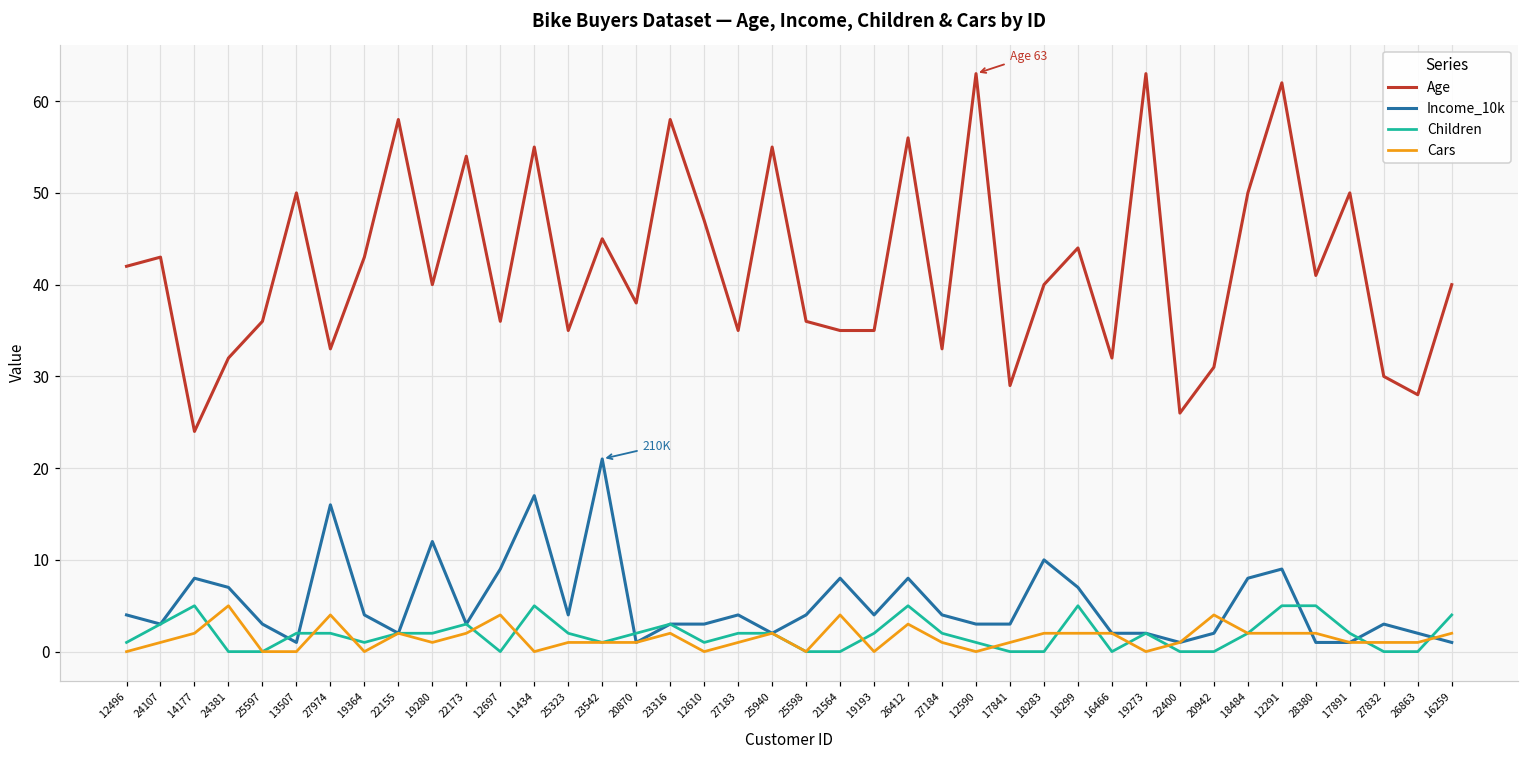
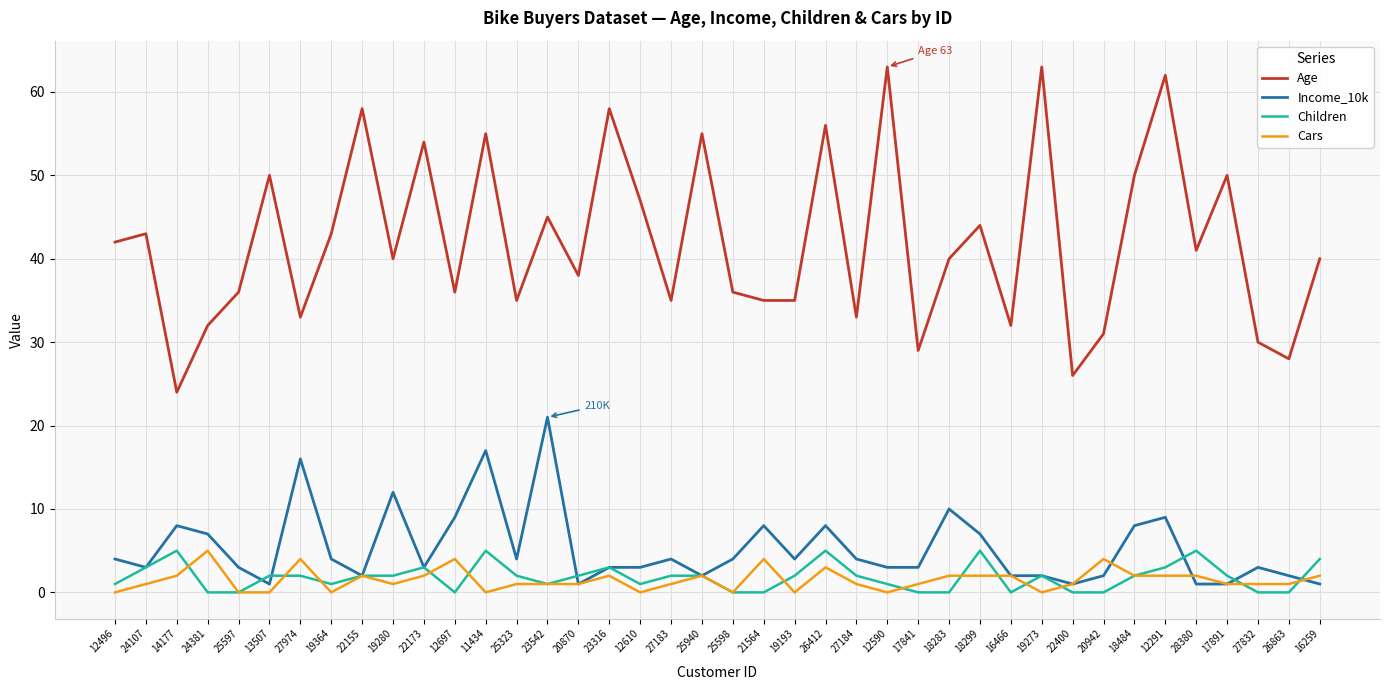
Children, 12291: 5 -> 3
